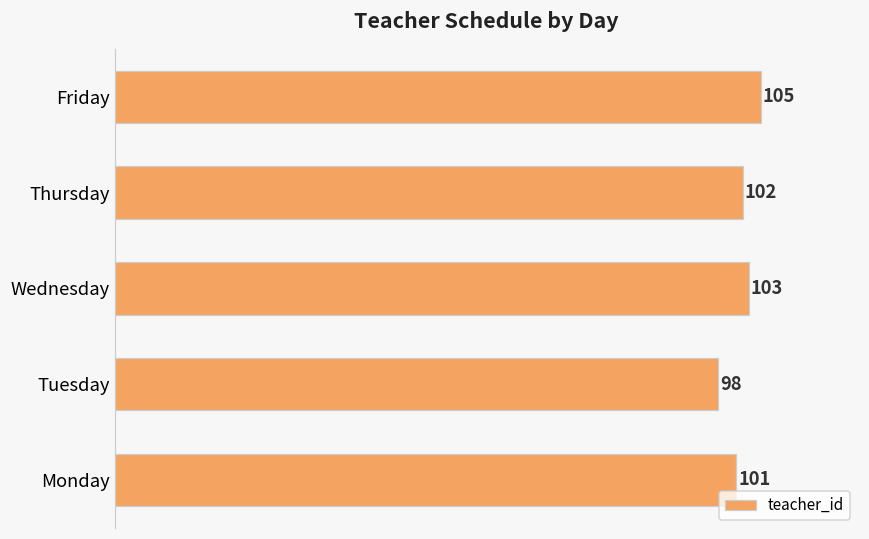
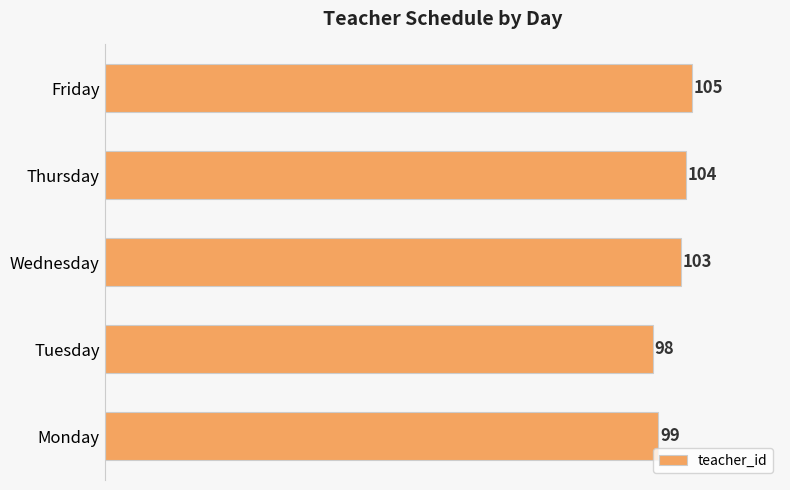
Thursday: 102 -> 104
Monday: 101 -> 99
